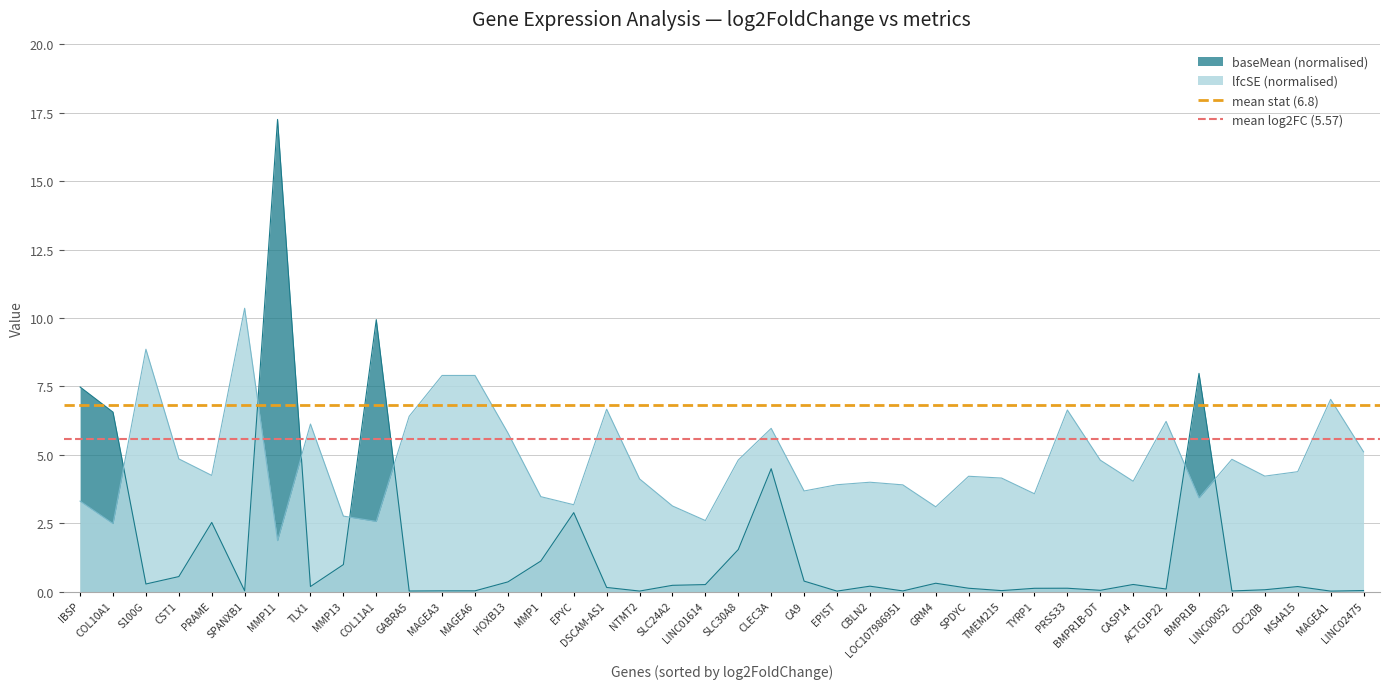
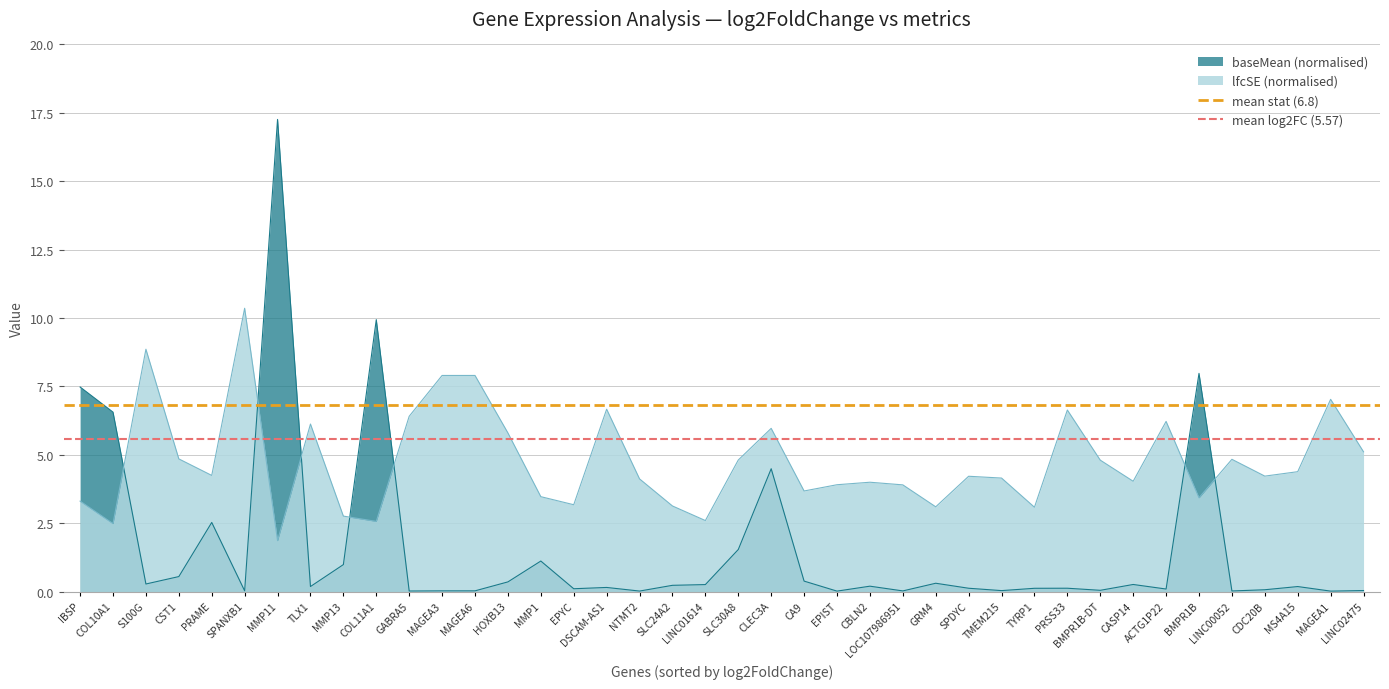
baseMean (normalised), EPYC: 2.9 -> 0.1
lfcSE (normalised), TYRP1: 3.6 -> 3.1
